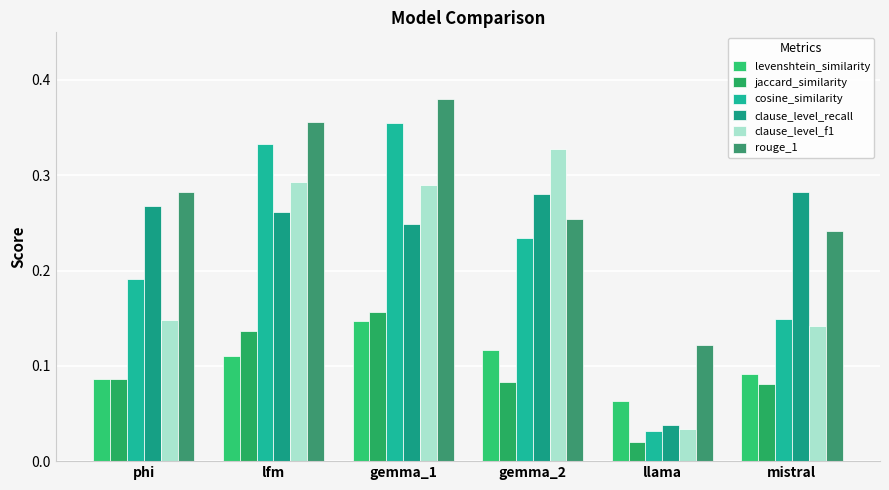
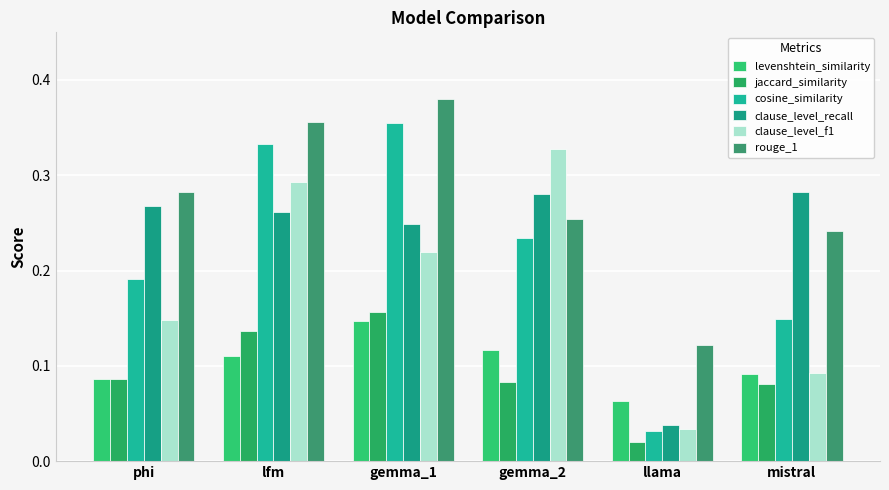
clause_level_f1, gemma_1: 0.29 -> 0.22
clause_level_f1, mistral: 0.14 -> 0.09
